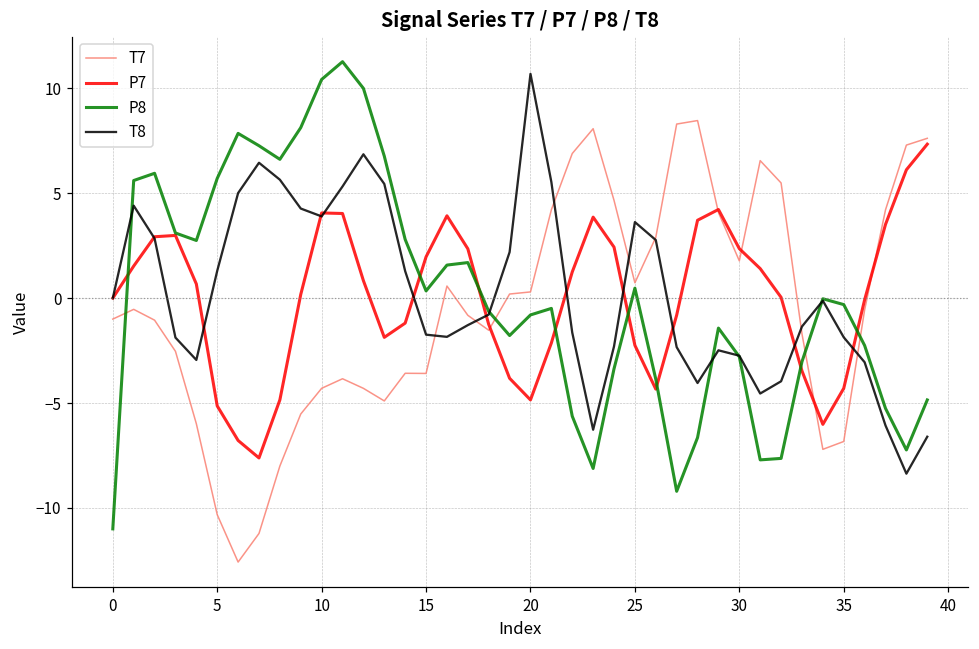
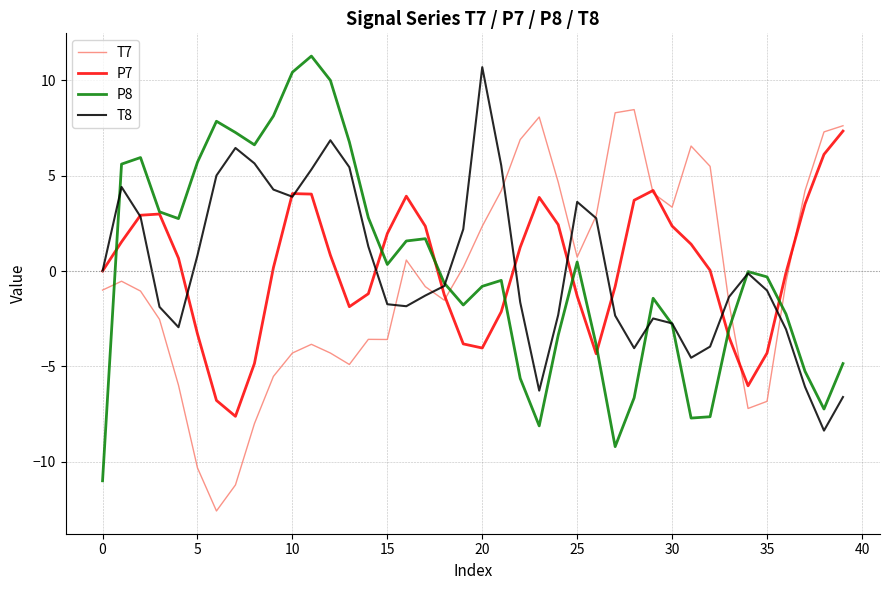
P7, 5: -5.1 -> -3.3
T8, 5: 1.3 -> 0.8
T7, 20: 0.3 -> 2.3
P7, 20: -4.9 -> -4.0
P7, 25: -2.3 -> -1.3
T7, 30: 1.8 -> 3.3
T8, 35: -1.9 -> -1.0
